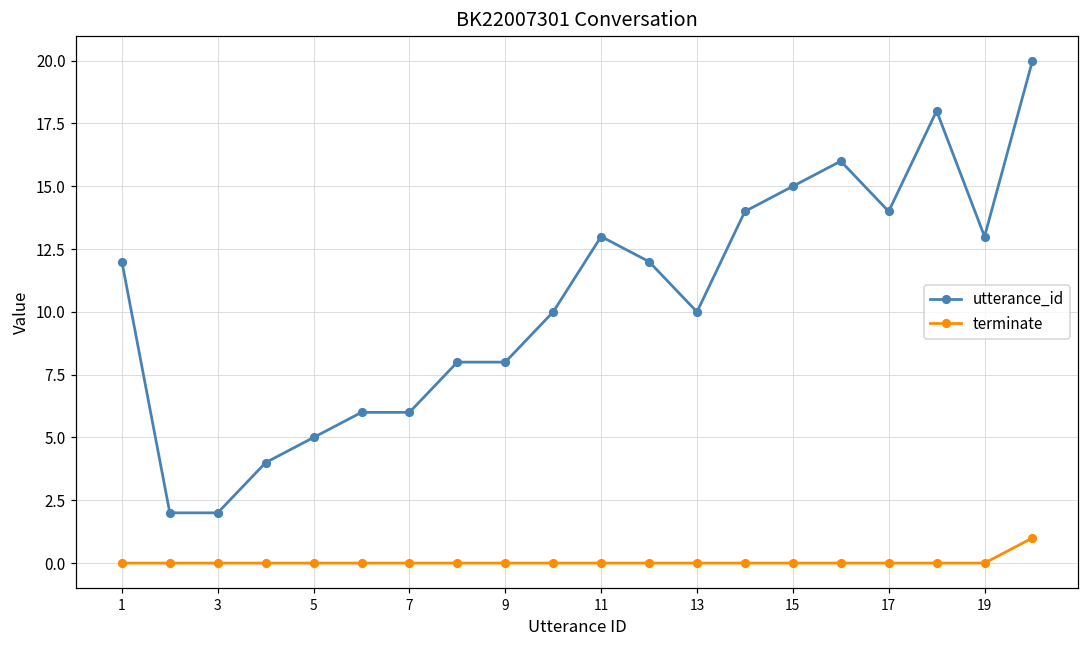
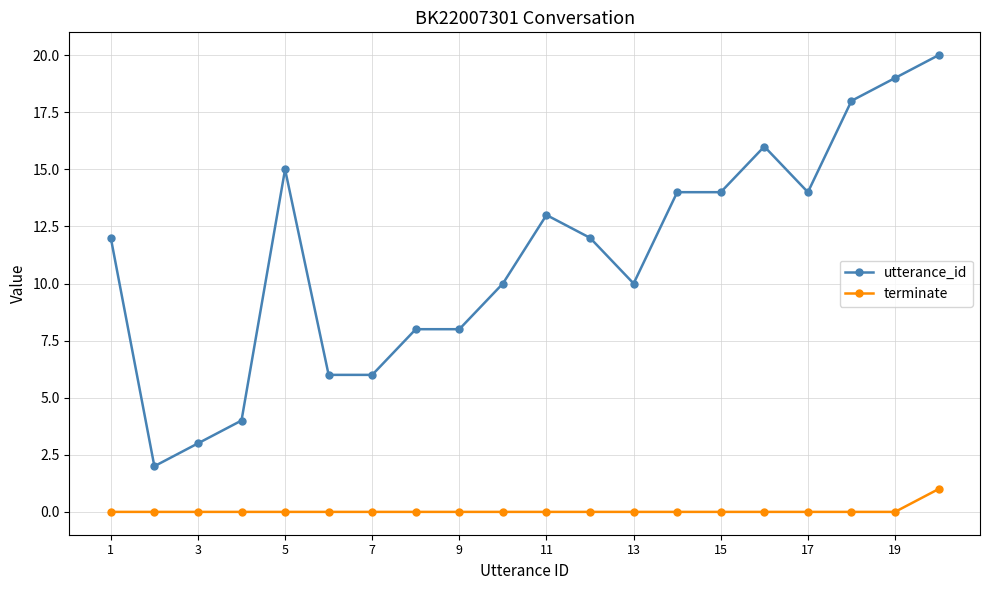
utterance_id, 3: 2 -> 3
utterance_id, 5: 5 -> 15
utterance_id, 15: 15 -> 14
utterance_id, 19: 13 -> 19
